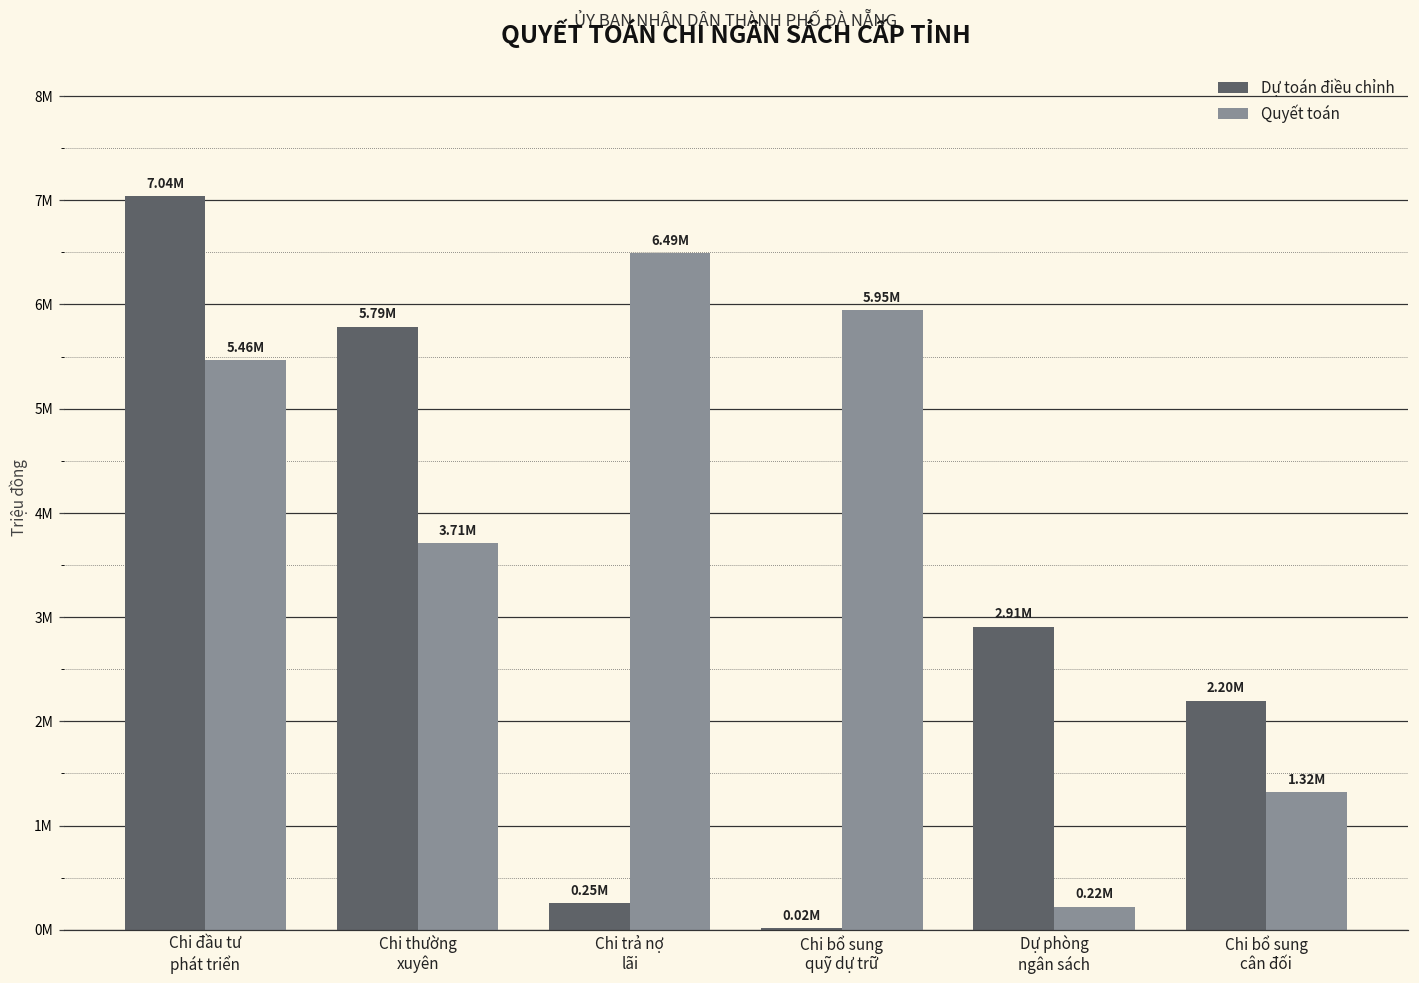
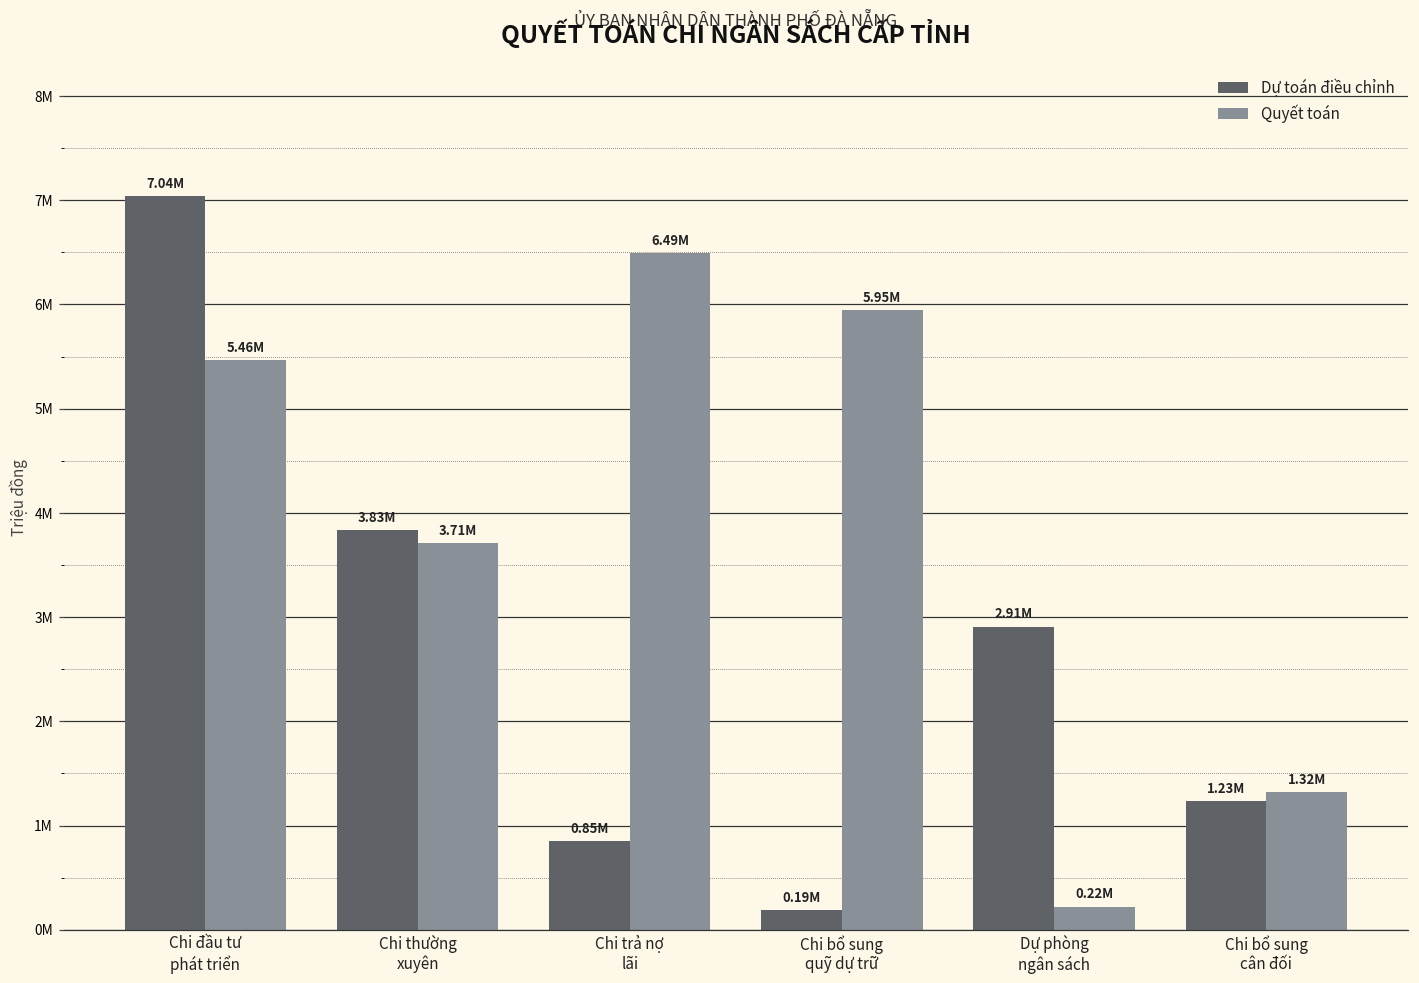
Dự toán điều chỉnh, Chi thường xuyên: 5.79M -> 3.83M
Dự toán điều chỉnh, Chi trả nợ lãi: 0.25M -> 0.85M
Dự toán điều chỉnh, Chi bổ sung quỹ dự trữ: 0.02M -> 0.19M
Dự toán điều chỉnh, Chi bổ sung cân đối: 2.20M -> 1.23M
